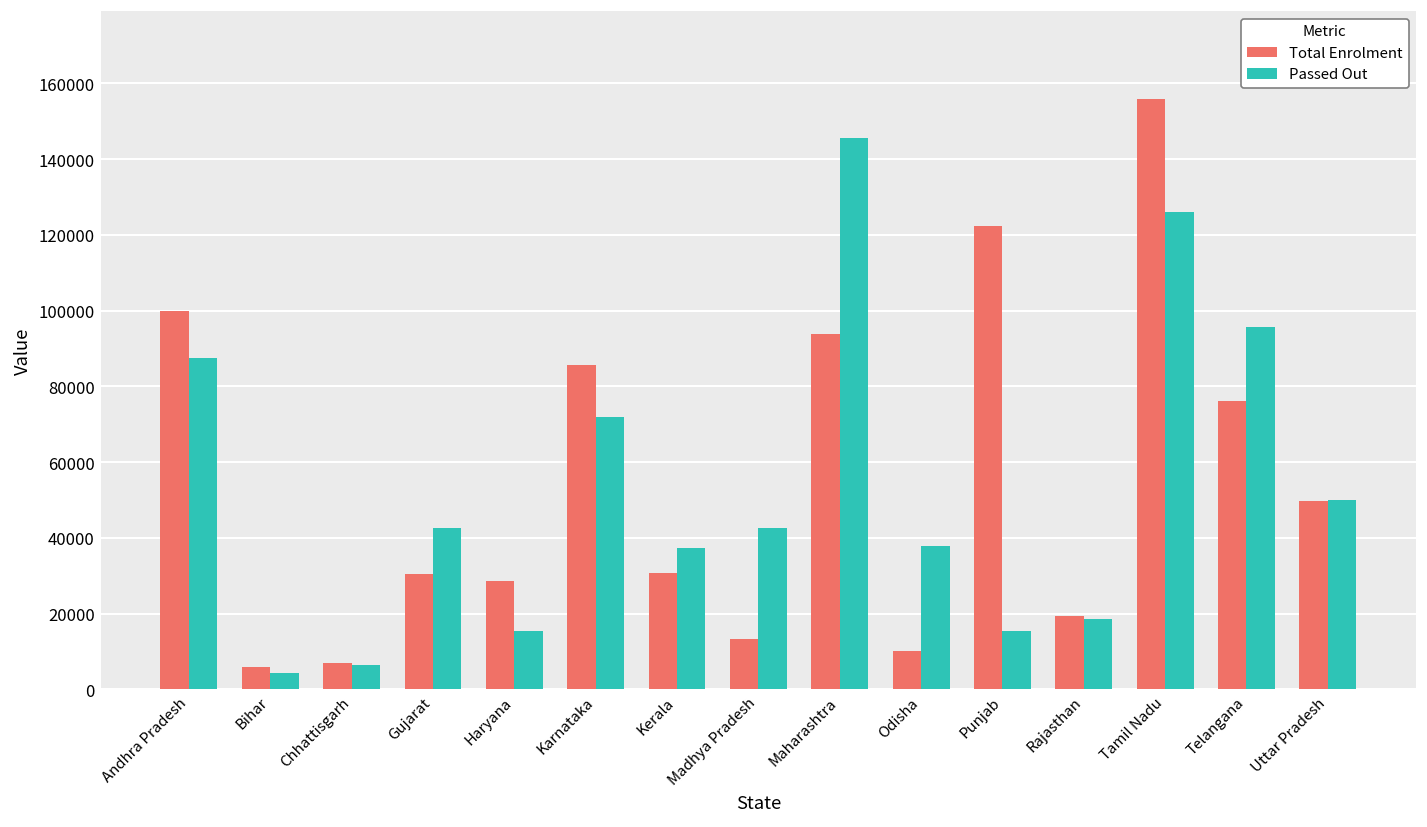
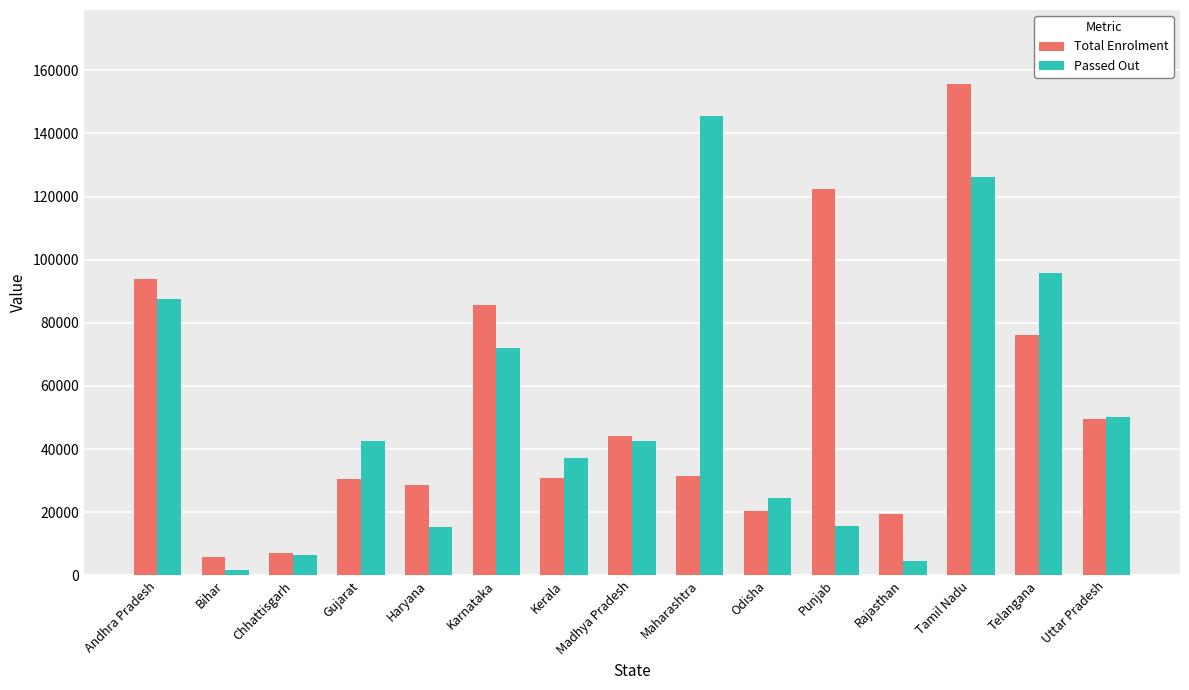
Total Enrolment, Andhra Pradesh: 100000 -> 94000
Passed Out, Bihar: 4000 -> 2000
Total Enrolment, Madhya Pradesh: 13000 -> 44000
Total Enrolment, Maharashtra: 94000 -> 32000
Total Enrolment, Odisha: 10000 -> 20000
Passed Out, Odisha: 38000 -> 24000
Passed Out, Rajasthan: 18000 -> 5000
